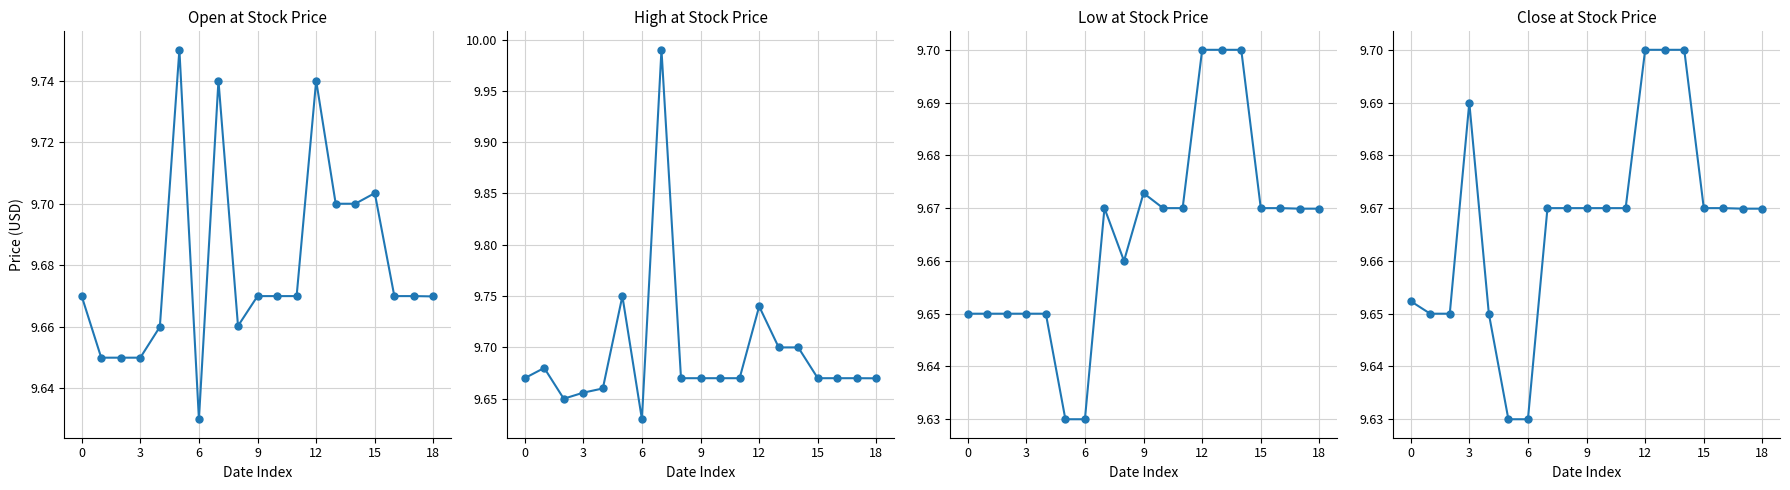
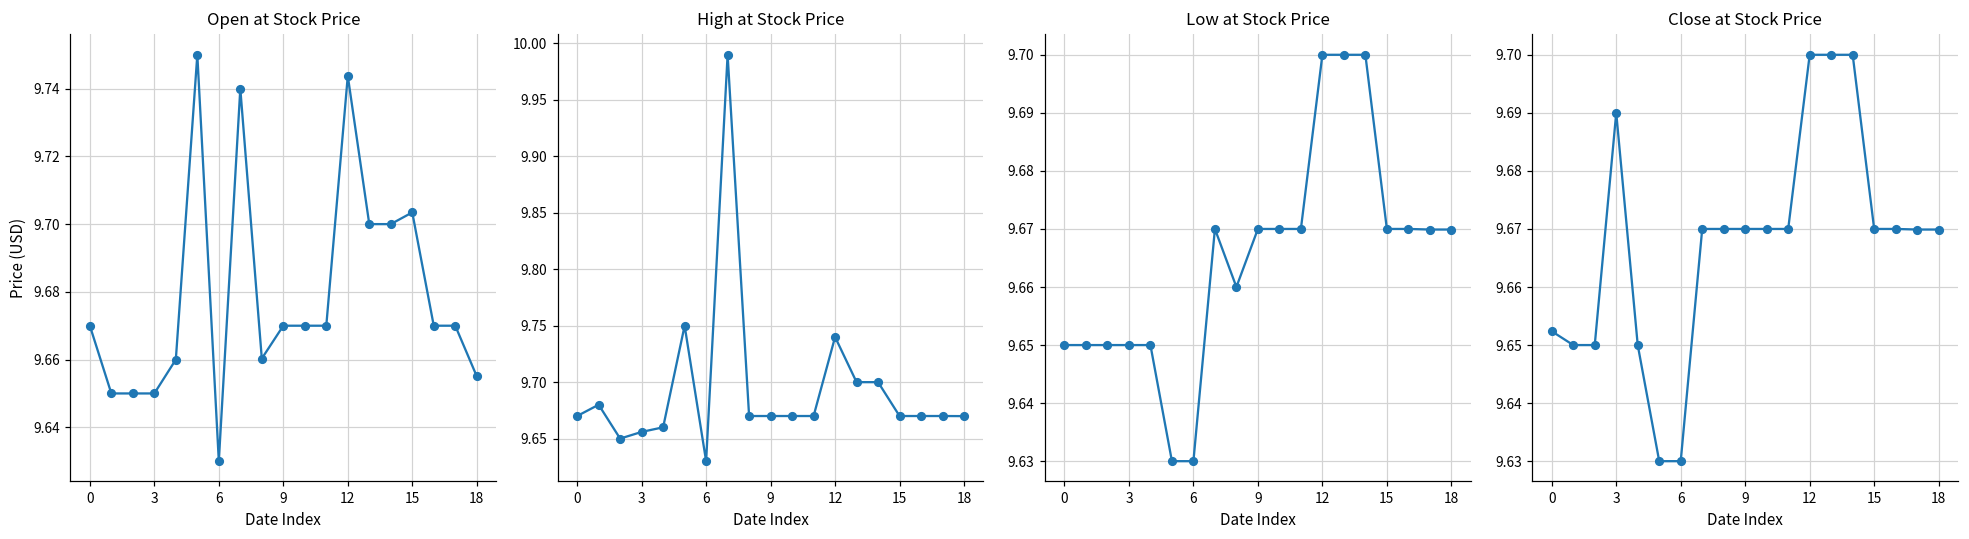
Open at Stock Price, 12: 9.740 -> 9.744
Open at Stock Price, 18: 9.670 -> 9.655
Low at Stock Price, 9: 9.673 -> 9.670
